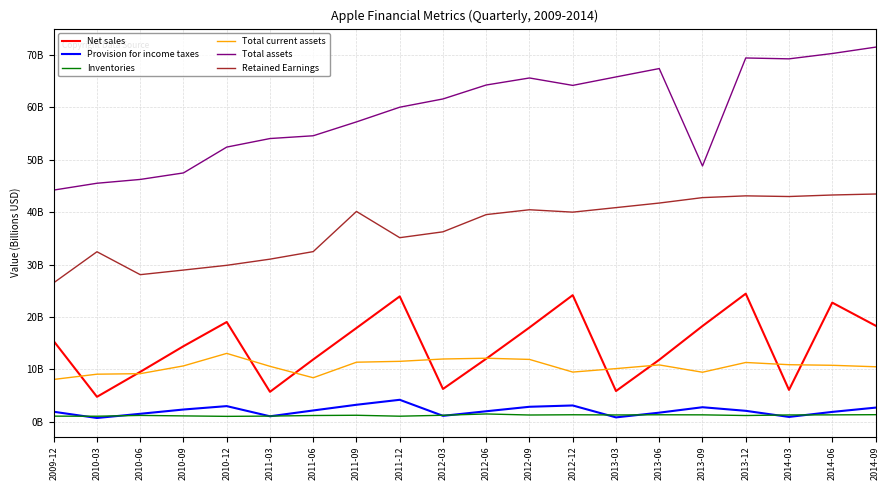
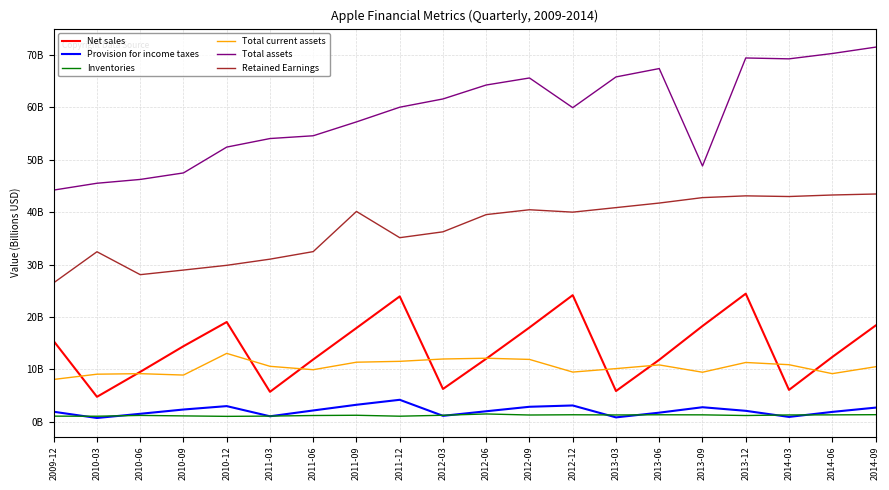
Total current assets, 2010-09: 11000000000 -> 9000000000
Total current assets, 2011-06: 8000000000 -> 10000000000
Total assets, 2012-12: 64000000000 -> 60000000000
Net sales, 2014-06: 23000000000 -> 12000000000
Total current assets, 2014-06: 11000000000 -> 9000000000
